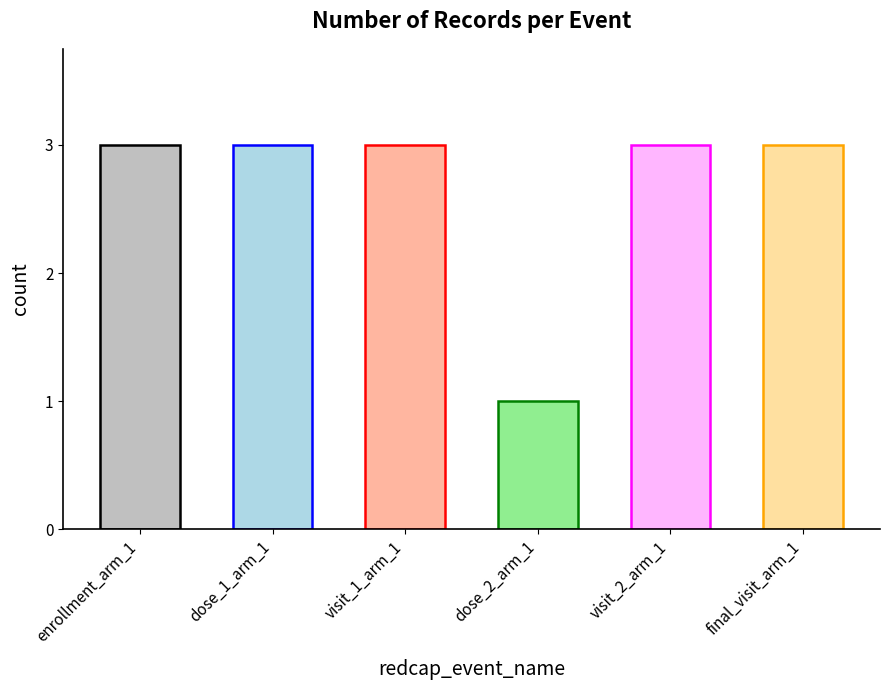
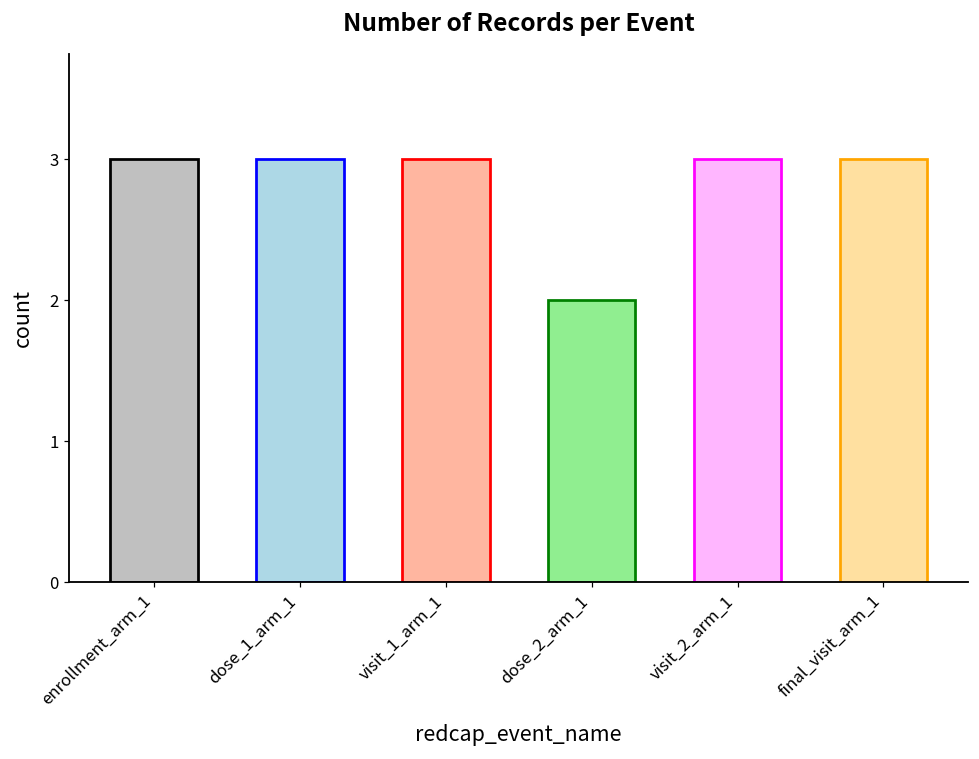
dose_2_arm_1: 1 -> 2
